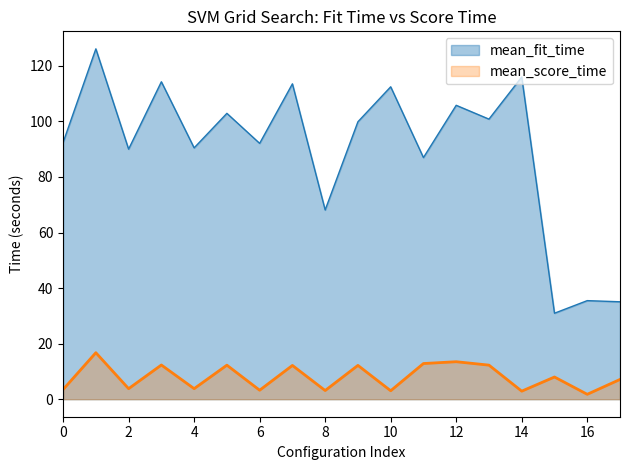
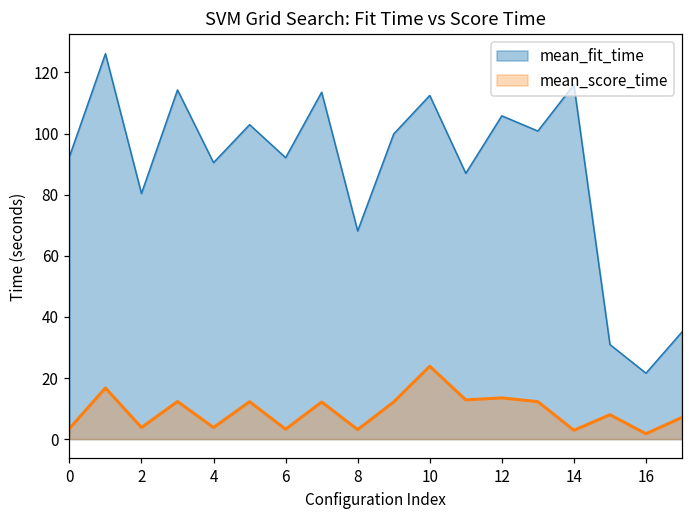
mean_fit_time, 2: 90 -> 80
mean_score_time, 10: 3 -> 24
mean_fit_time, 16: 35 -> 22
